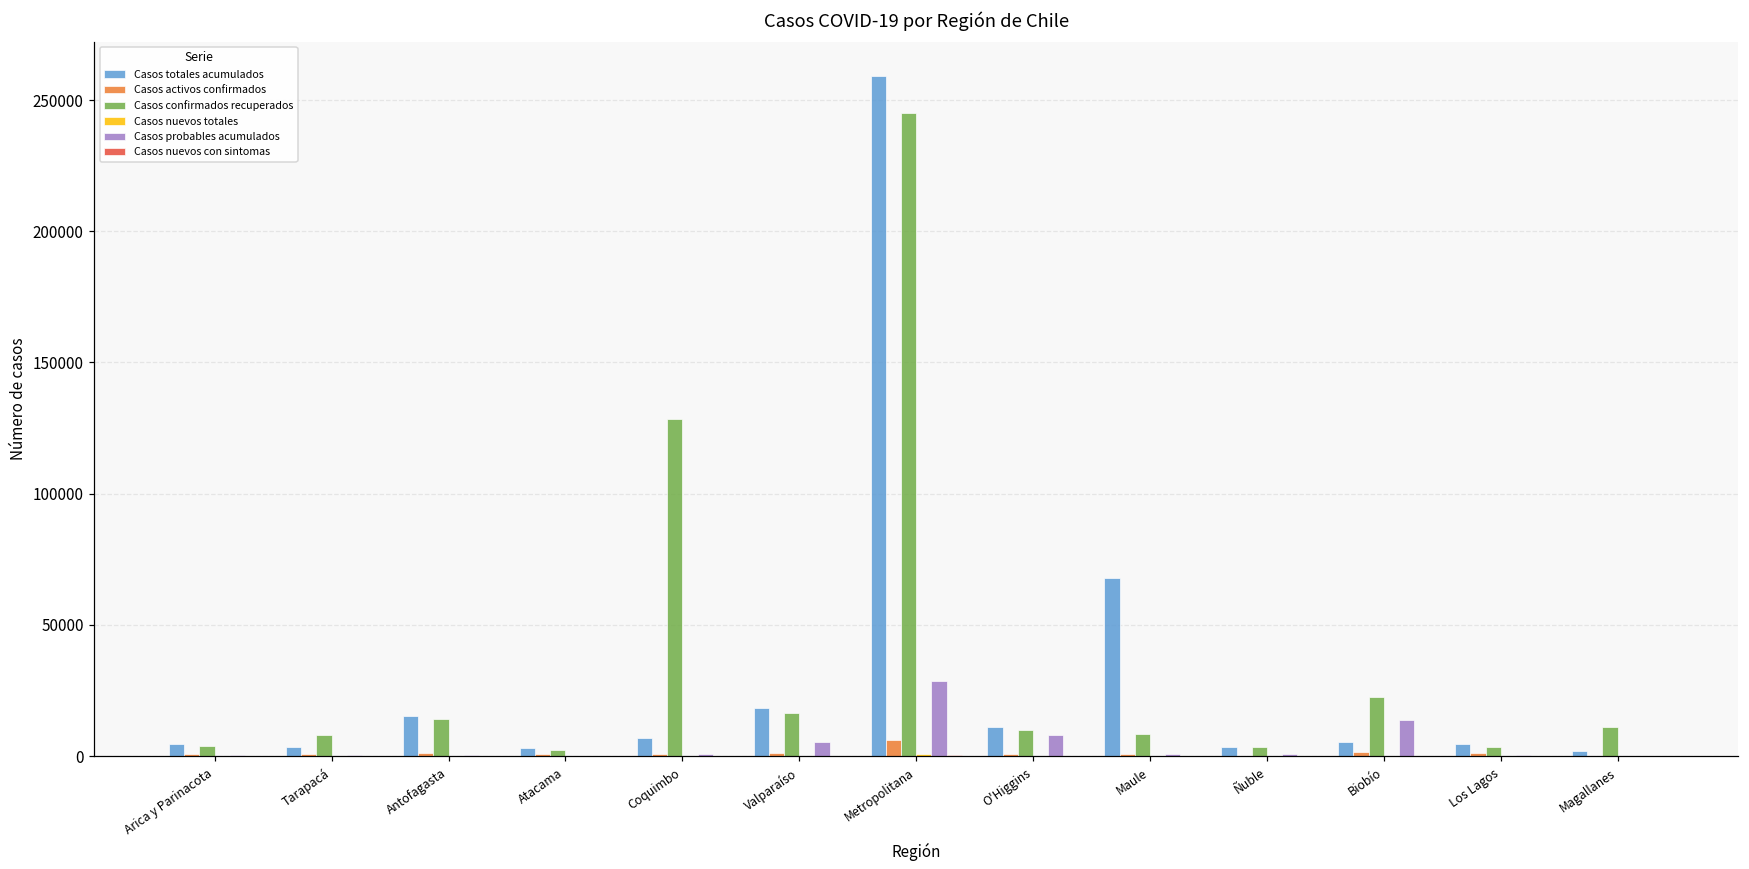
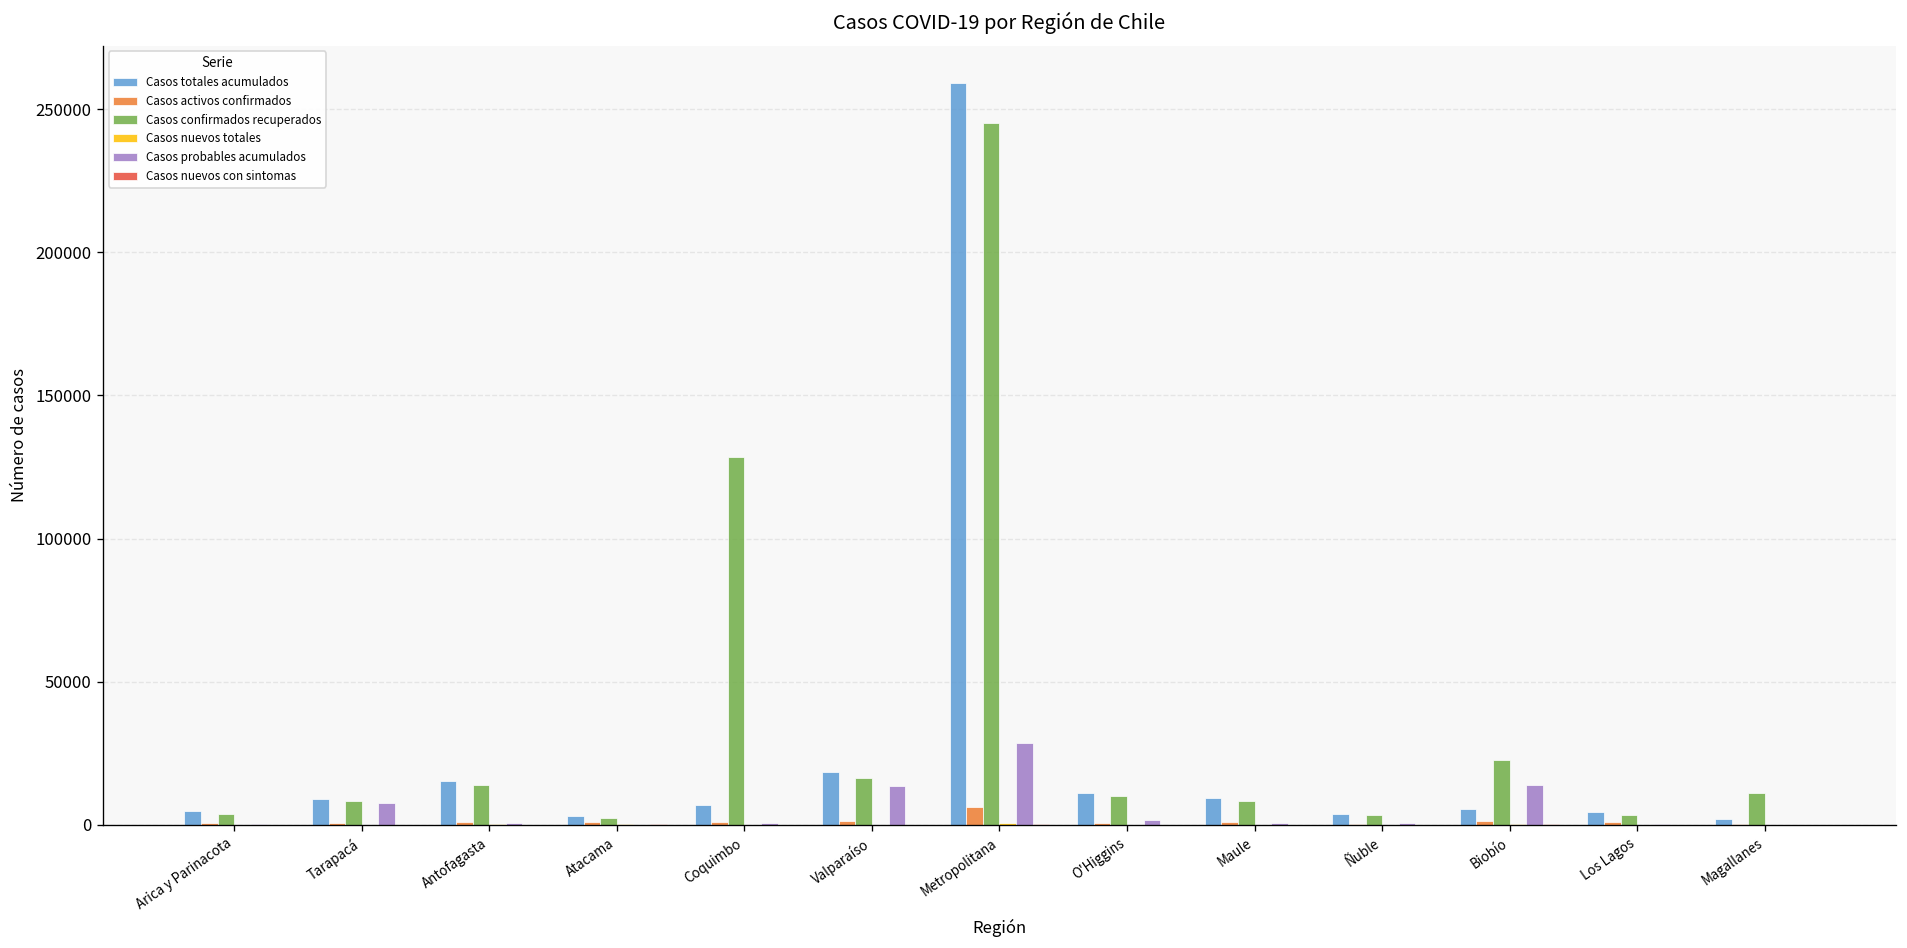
Casos totales acumulados, Tarapacá: 4000 -> 9000
Casos probables acumulados, Tarapacá: 0 -> 8000
Casos probables acumulados, Valparaíso: 5000 -> 14000
Casos probables acumulados, O'Higgins: 8000 -> 2000
Casos totales acumulados, Maule: 68000 -> 9000
